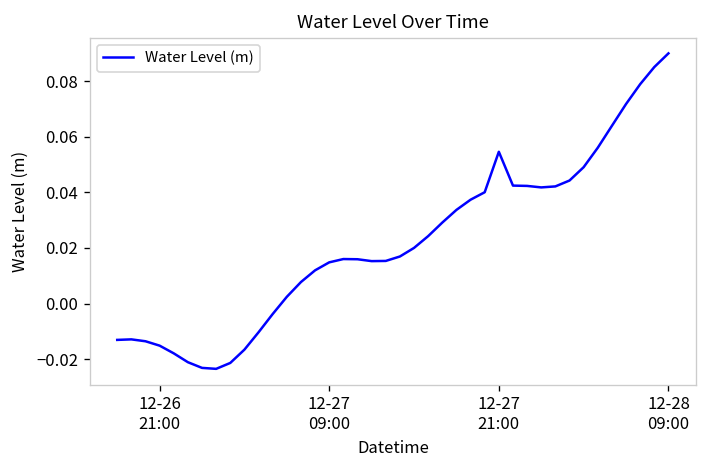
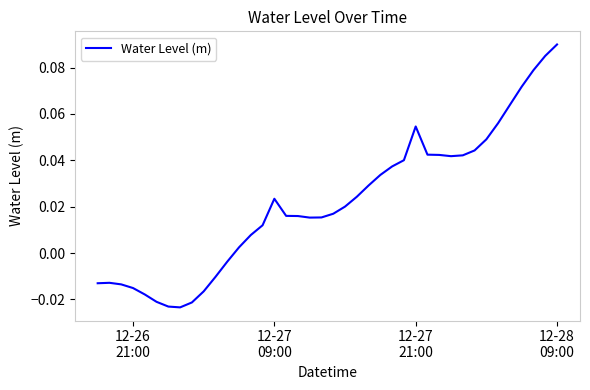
12-27 09:00: 0.015 -> 0.023
